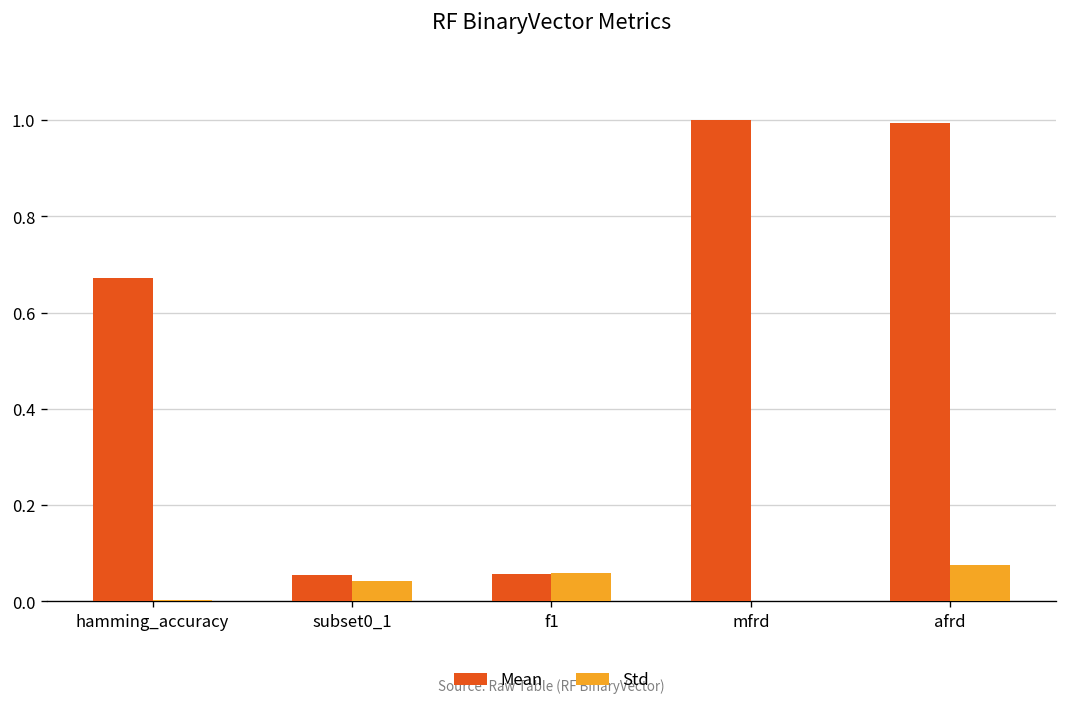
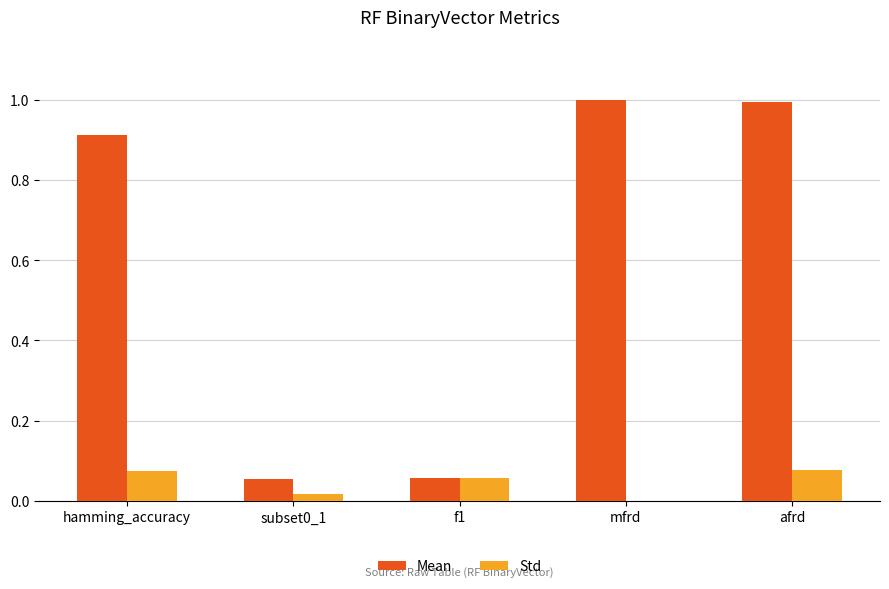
Mean, hamming_accuracy: 0.67 -> 0.91
Std, hamming_accuracy: 0.00 -> 0.07
Std, subset0_1: 0.04 -> 0.02
